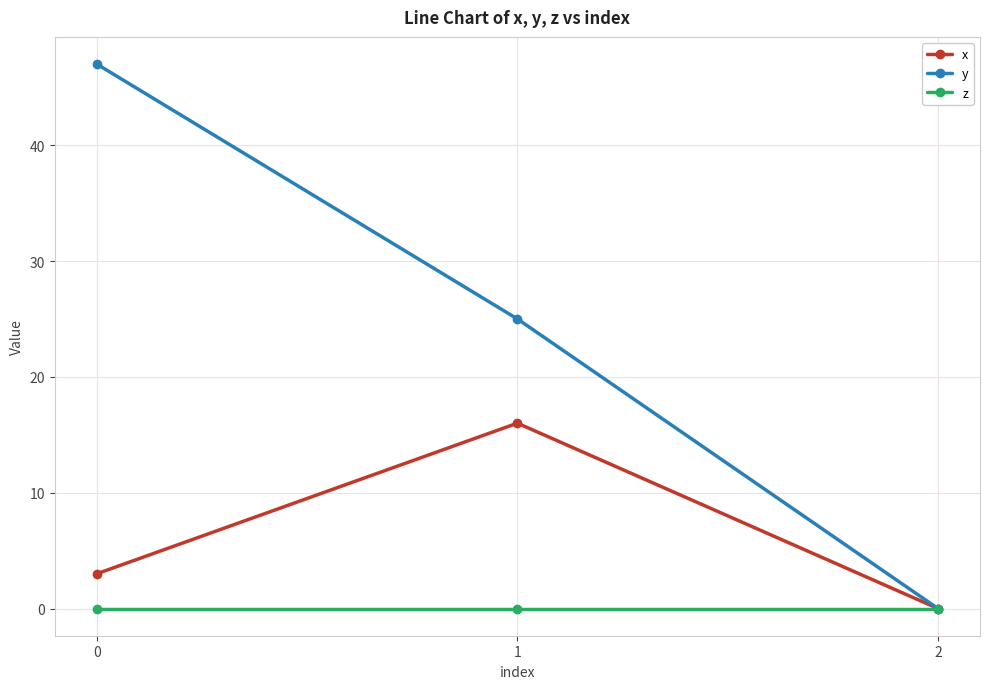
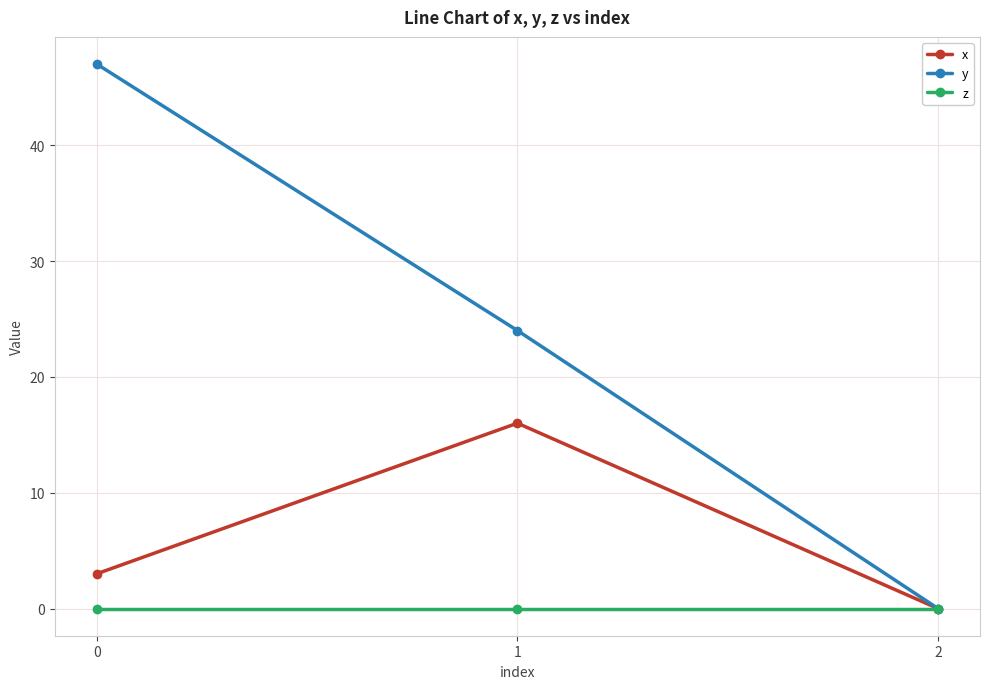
y, 1: 25 -> 24
